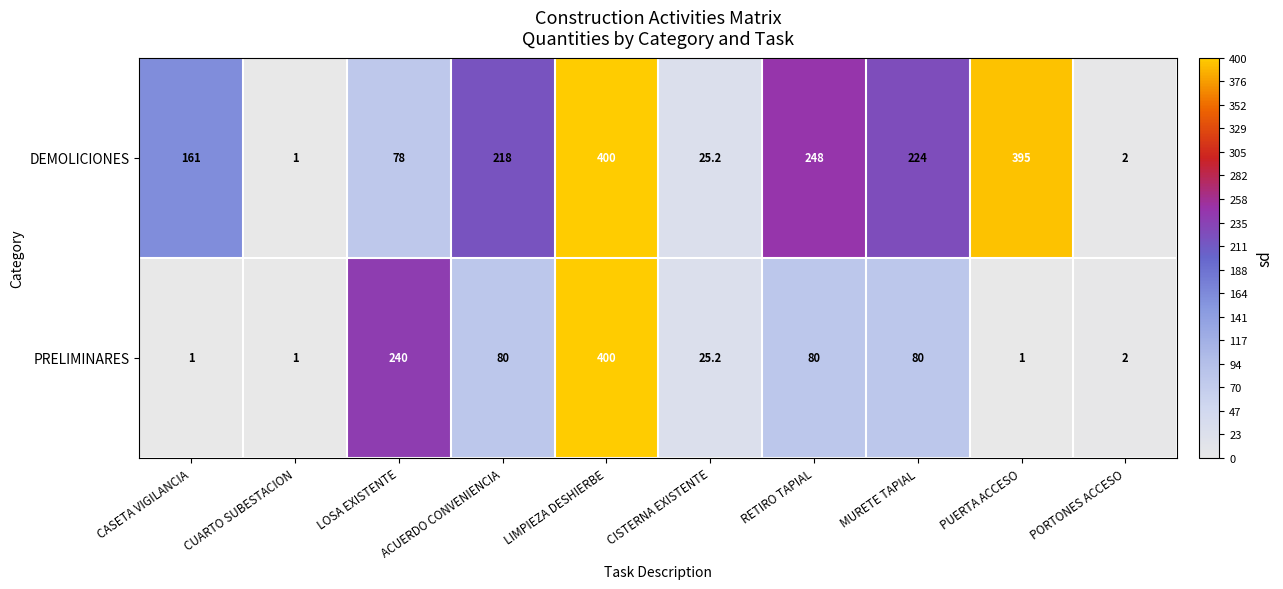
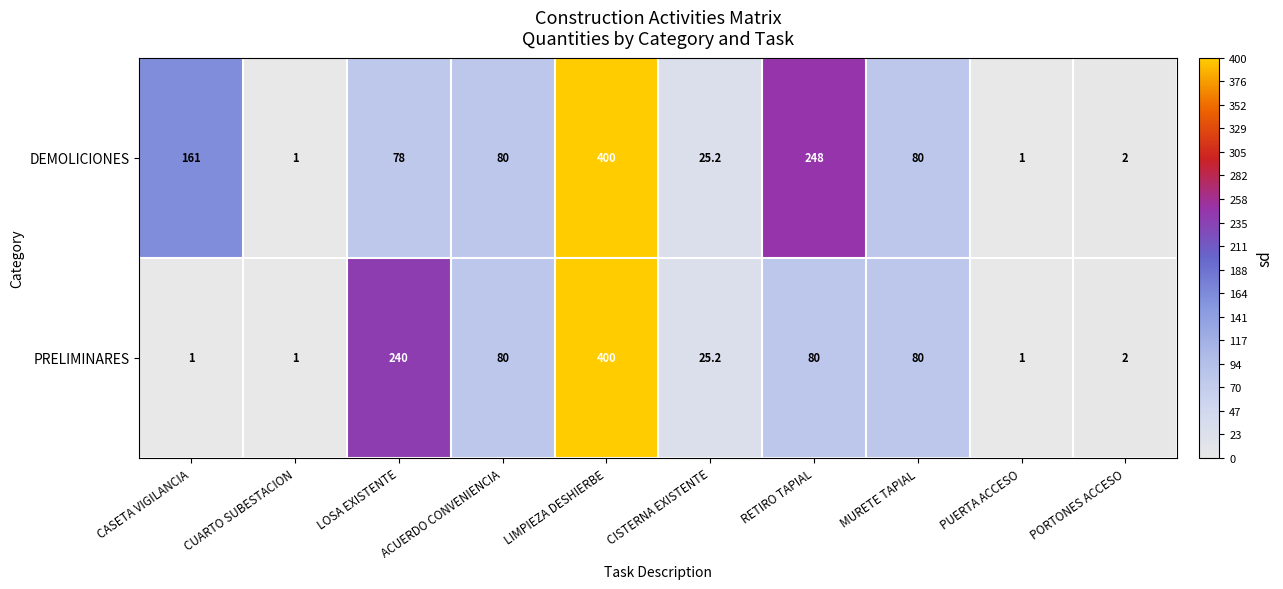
DEMOLICIONES, ACUERDO CONVENIENCIA: 218 -> 80
DEMOLICIONES, MURETE TAPIAL: 224 -> 80
DEMOLICIONES, PUERTA ACCESO: 395 -> 1
